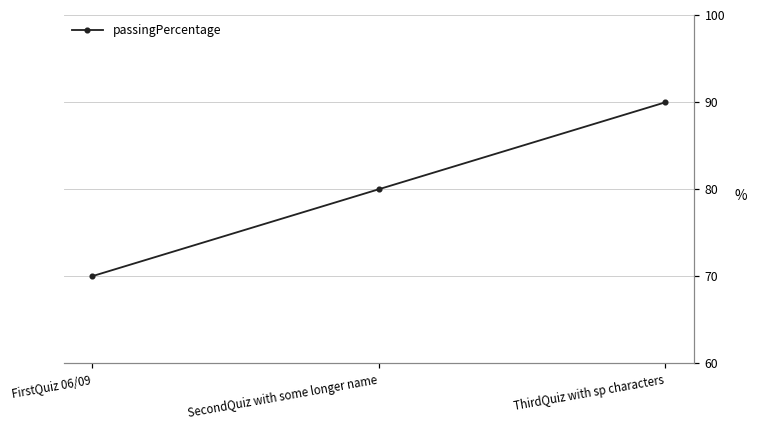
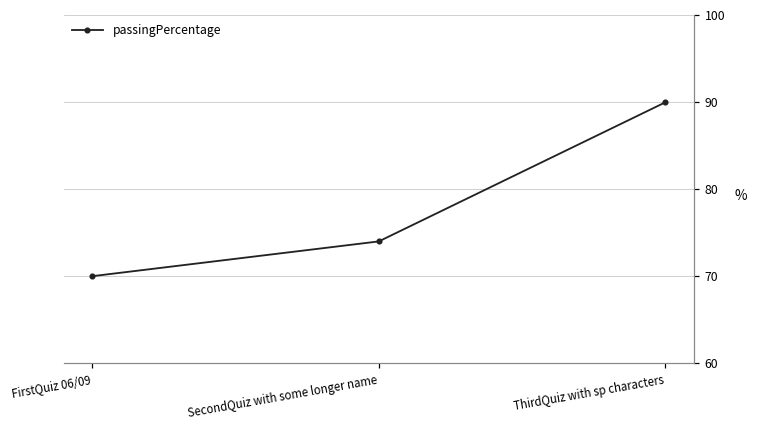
SecondQuiz with some longer name: 80 -> 74
